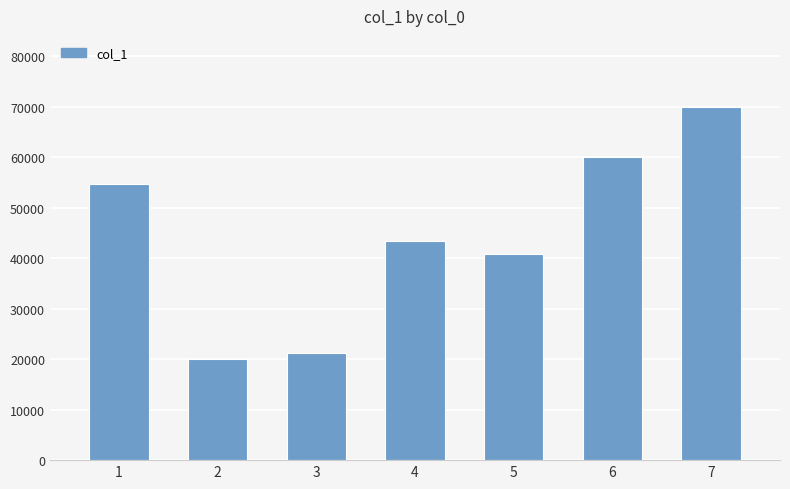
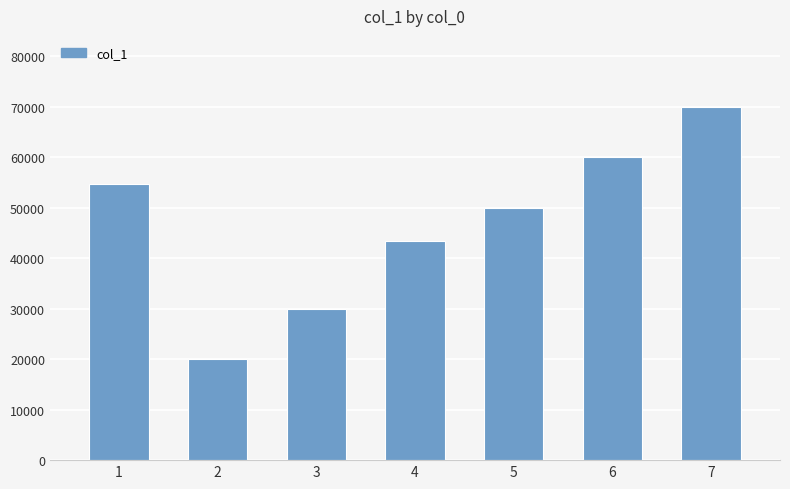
3: 21000 -> 30000
5: 41000 -> 50000
